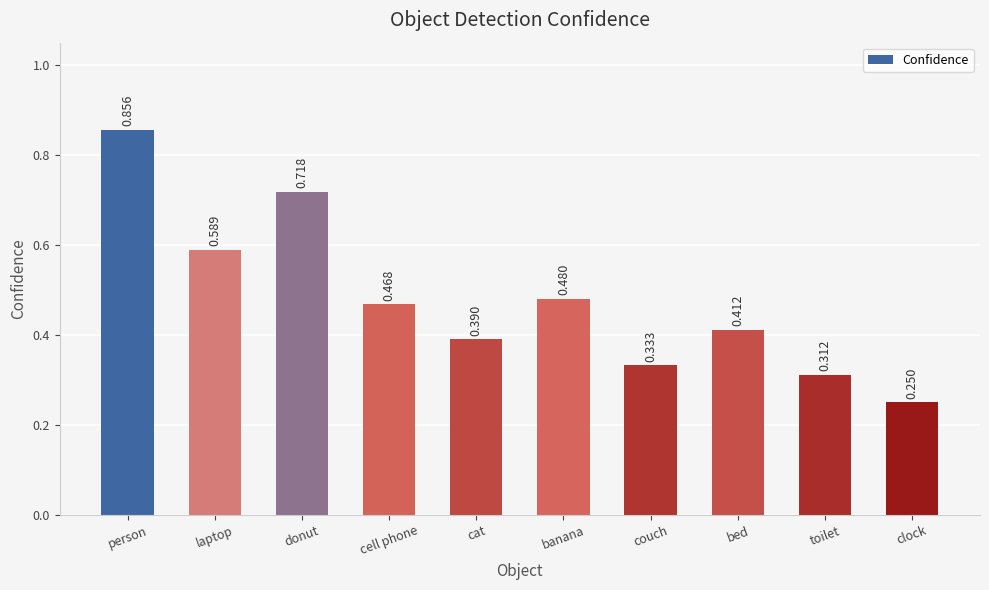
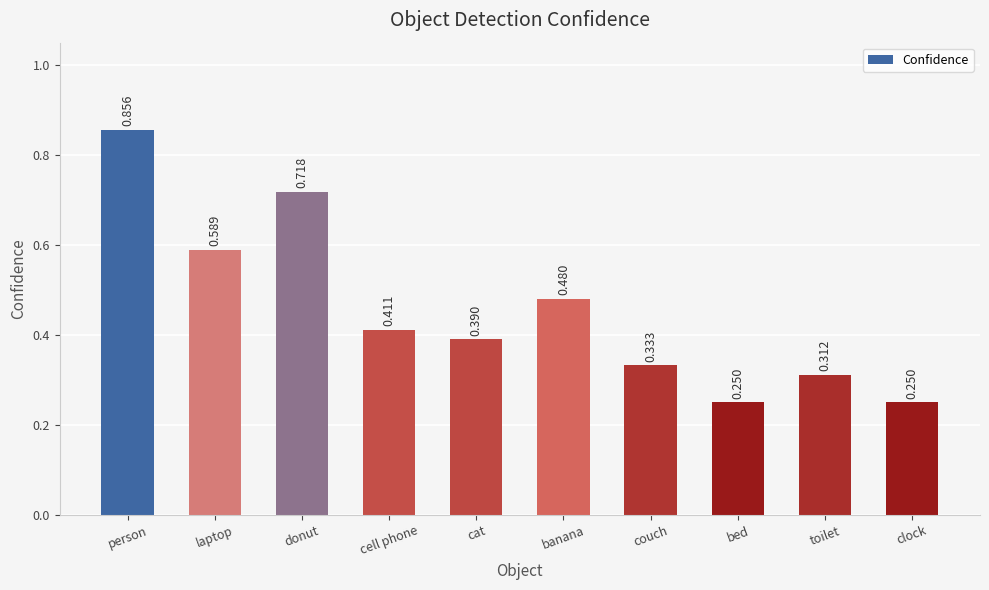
cell phone: 0.468 -> 0.411
bed: 0.412 -> 0.250
